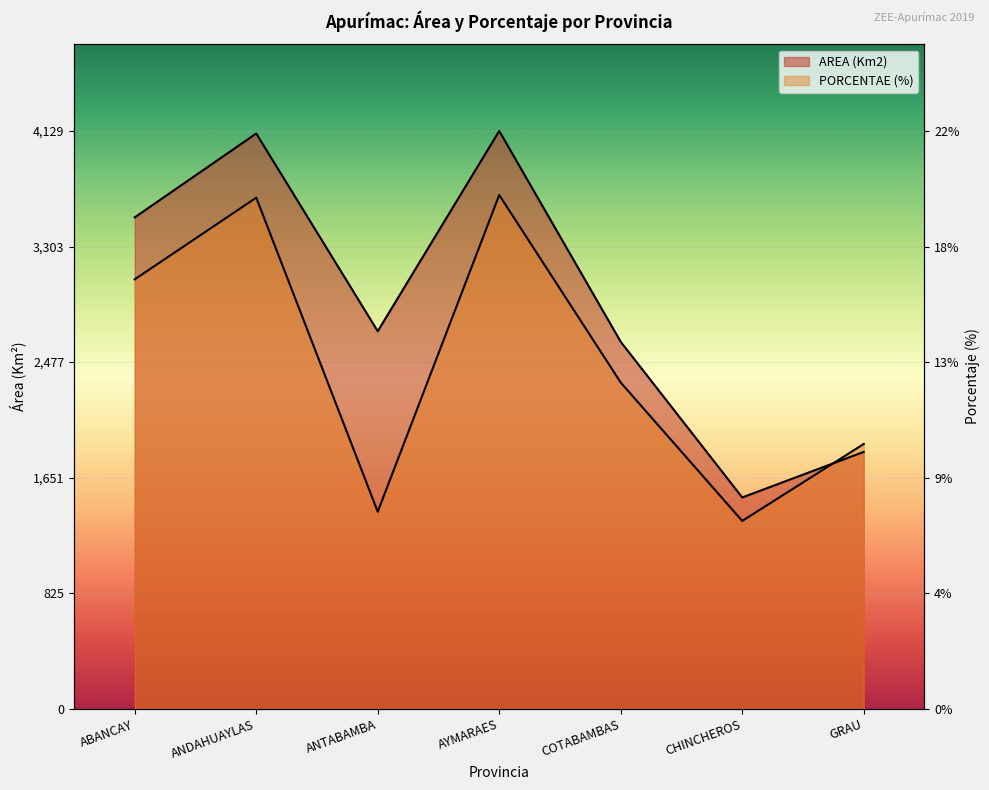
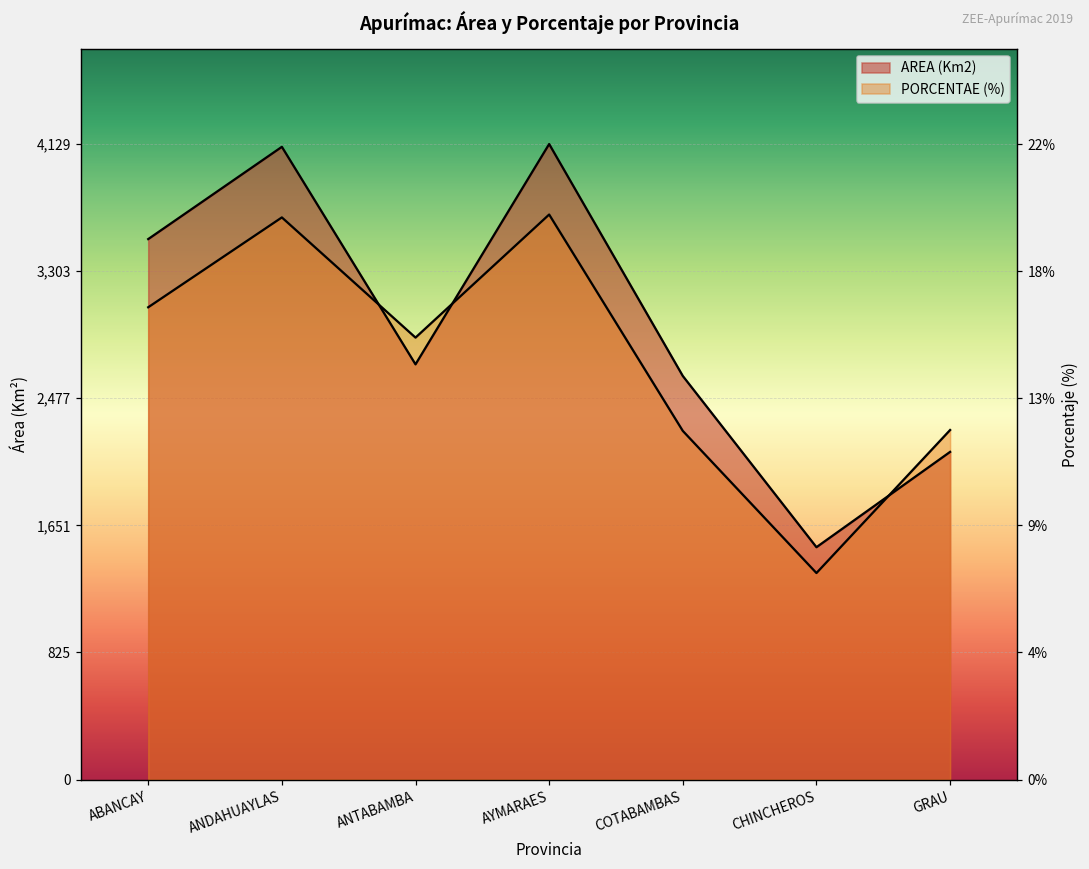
PORCENTAE (%), ANTABAMBA: 1,410 -> 2,870
PORCENTAE (%), COTABAMBAS: 2,330 -> 2,270
AREA (Km2), GRAU: 1,840 -> 2,130
PORCENTAE (%), GRAU: 1,890 -> 2,270
